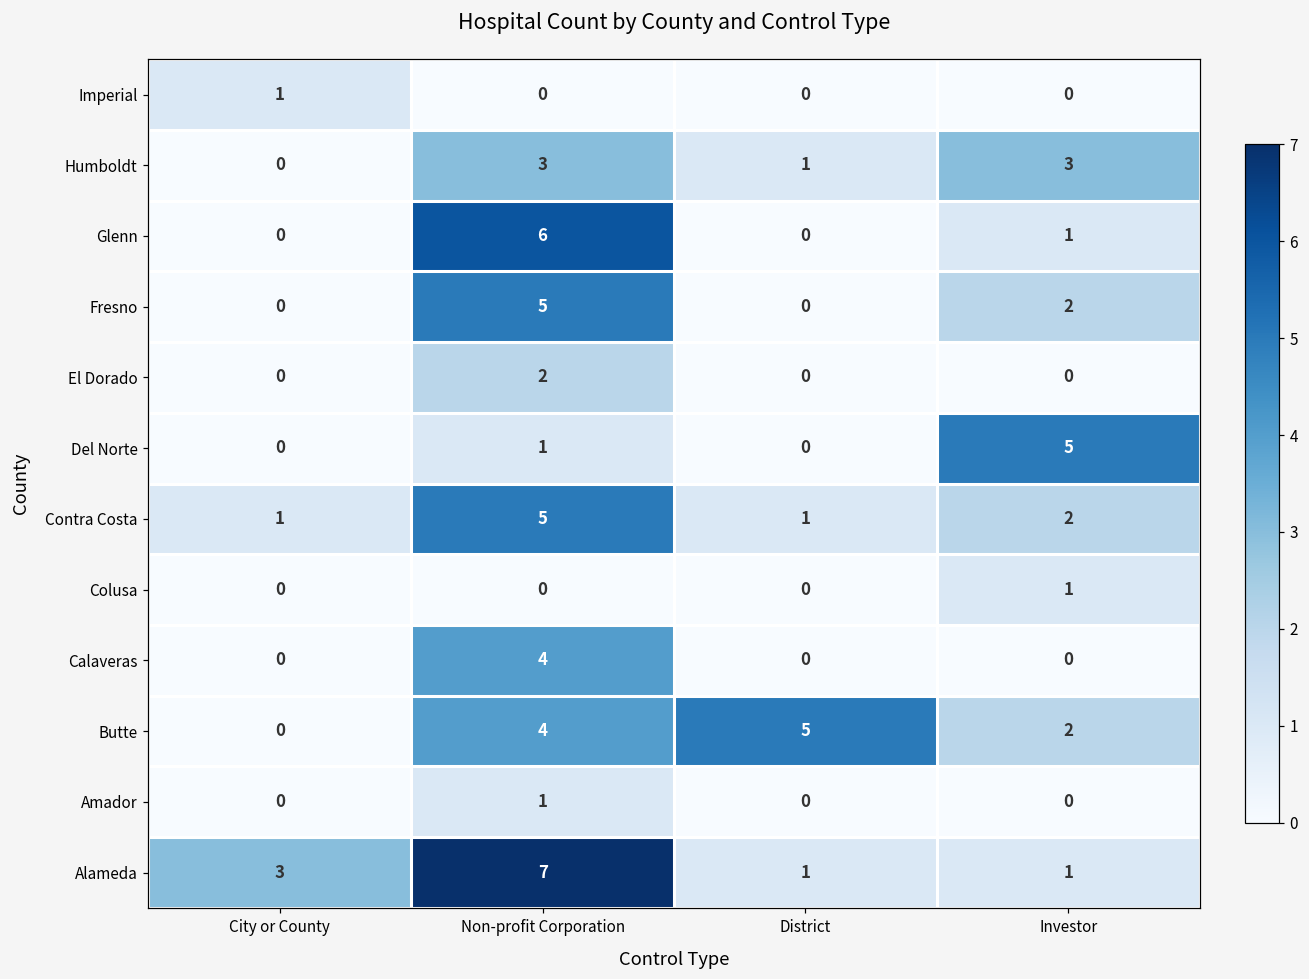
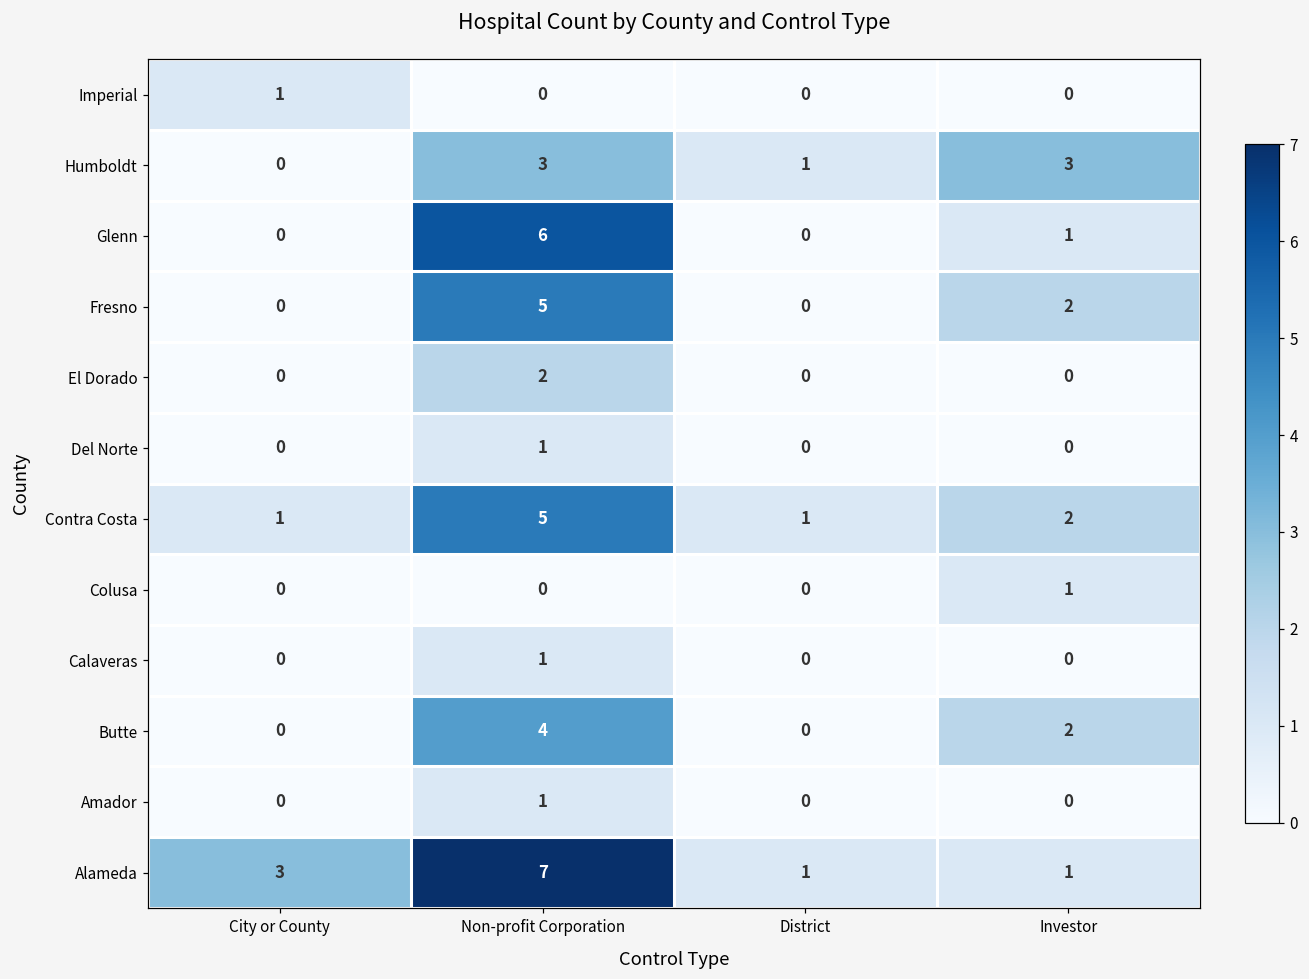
Del Norte, Investor: 5 -> 0
Calaveras, Non-profit Corporation: 4 -> 1
Butte, District: 5 -> 0
